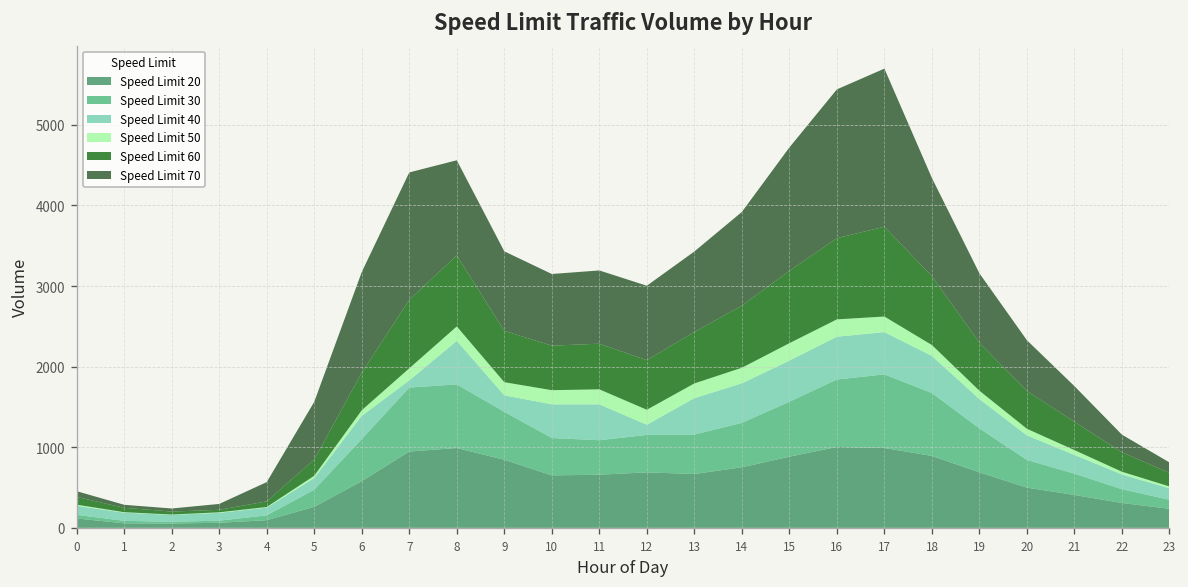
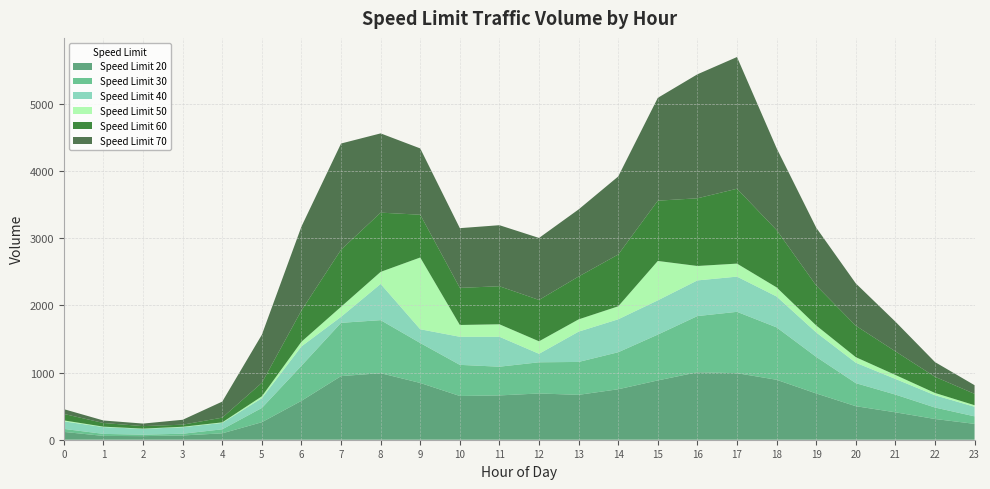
Speed Limit 50, 9: 200 -> 1100
Speed Limit 50, 15: 200 -> 600
